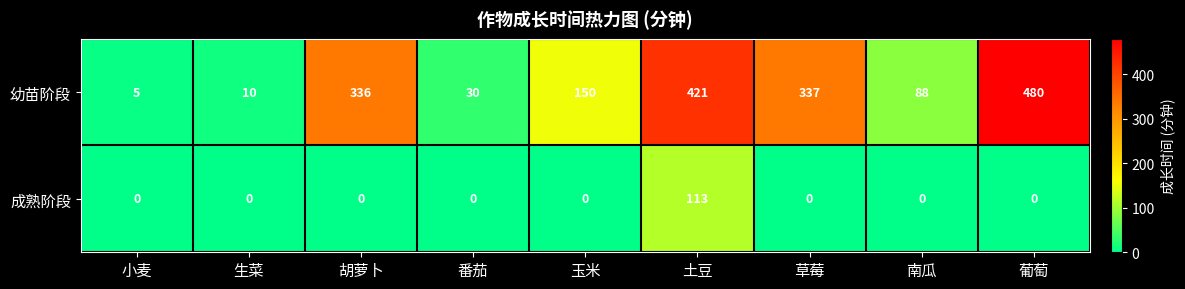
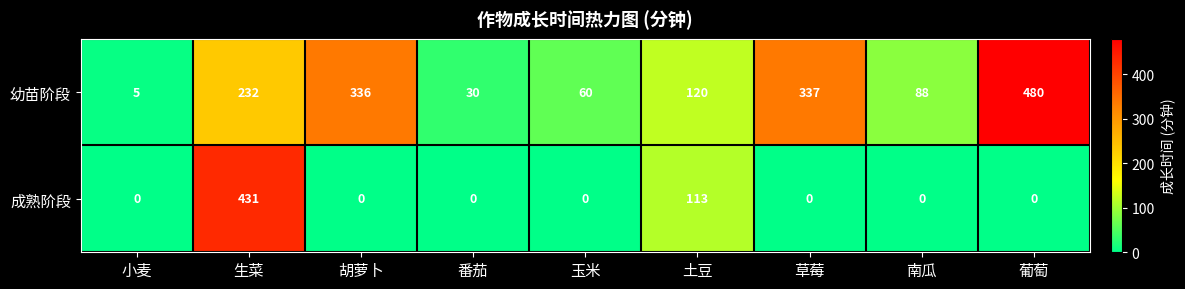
幼苗阶段, 生菜: 10 -> 232
幼苗阶段, 玉米: 150 -> 60
幼苗阶段, 土豆: 421 -> 120
成熟阶段, 生菜: 0 -> 431
